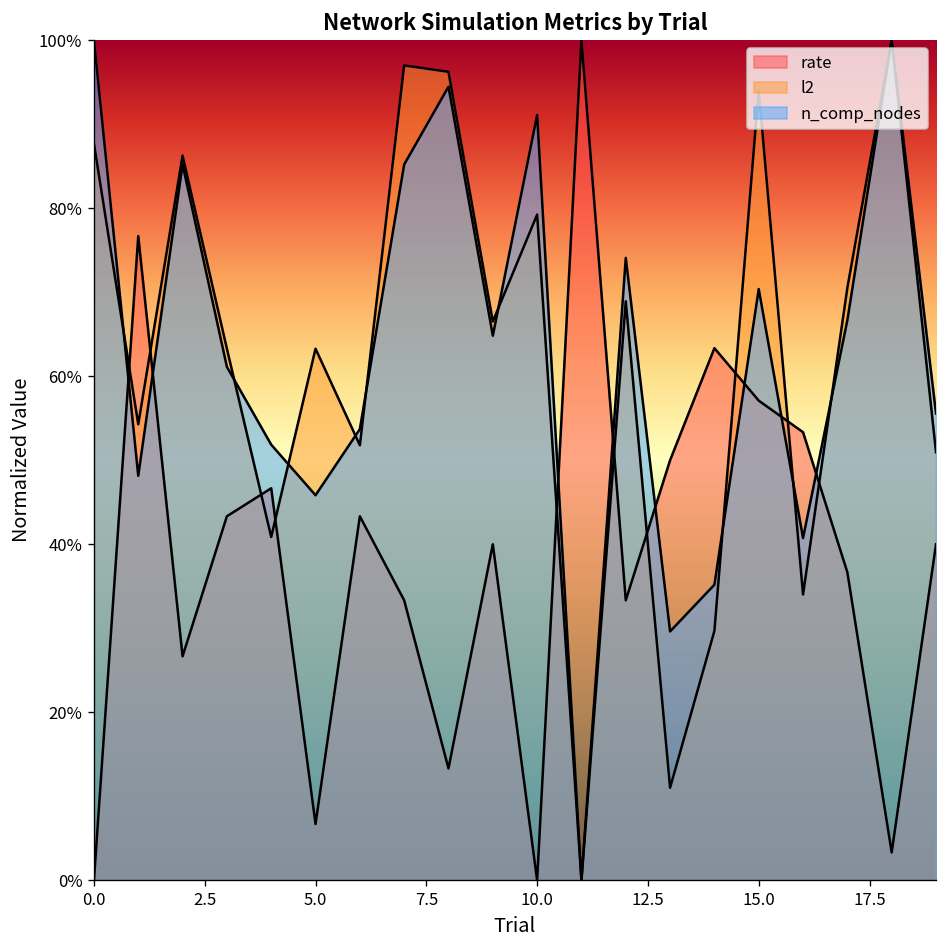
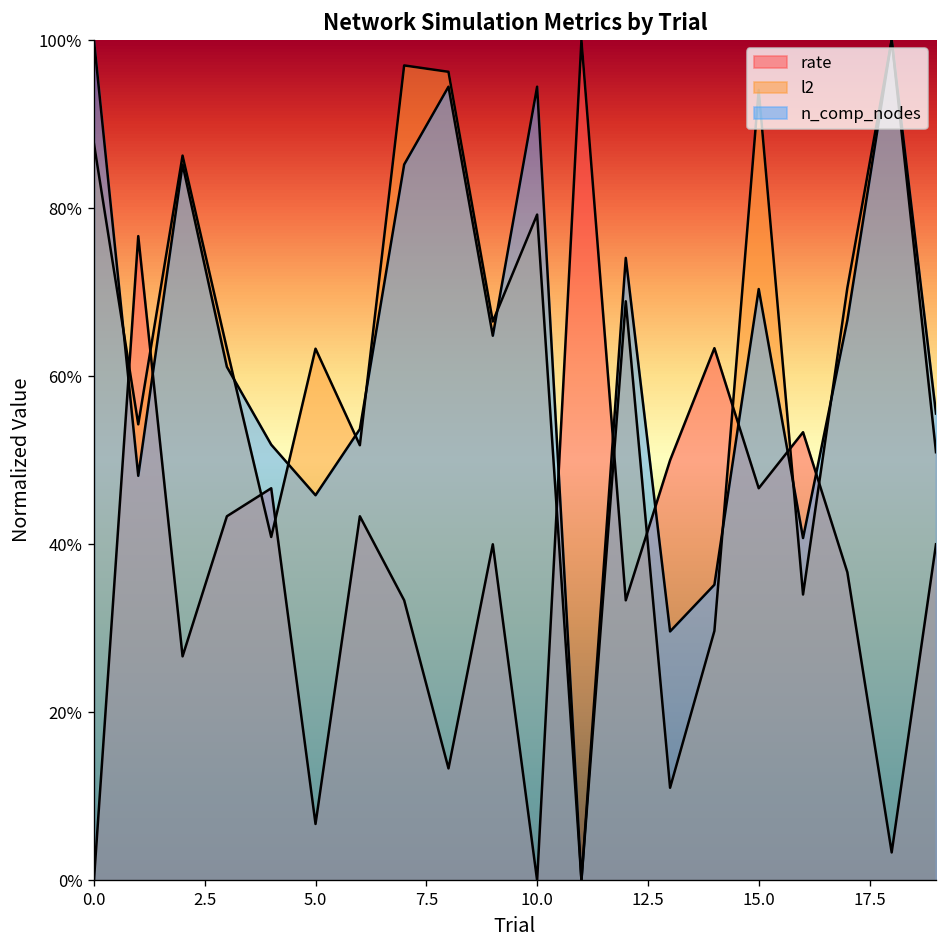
n_comp_nodes, 10.0: 91% -> 94%
rate, 15.0: 57% -> 47%
